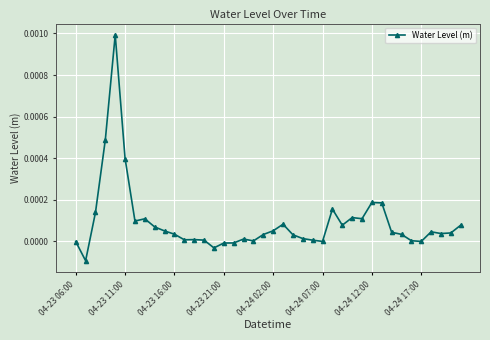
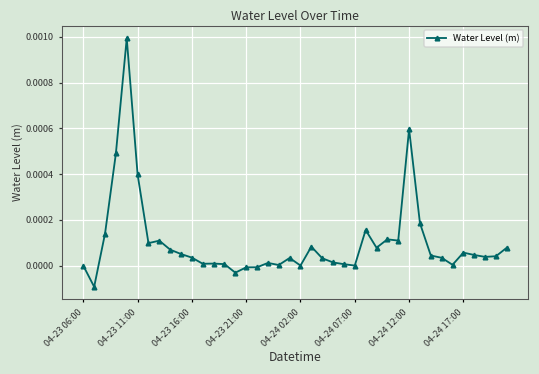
04-24 02:00: 0.0001 -> 0.0000
04-24 12:00: 0.00019 -> 0.00060
04-24 17:00: 0.0000 -> 0.0001
